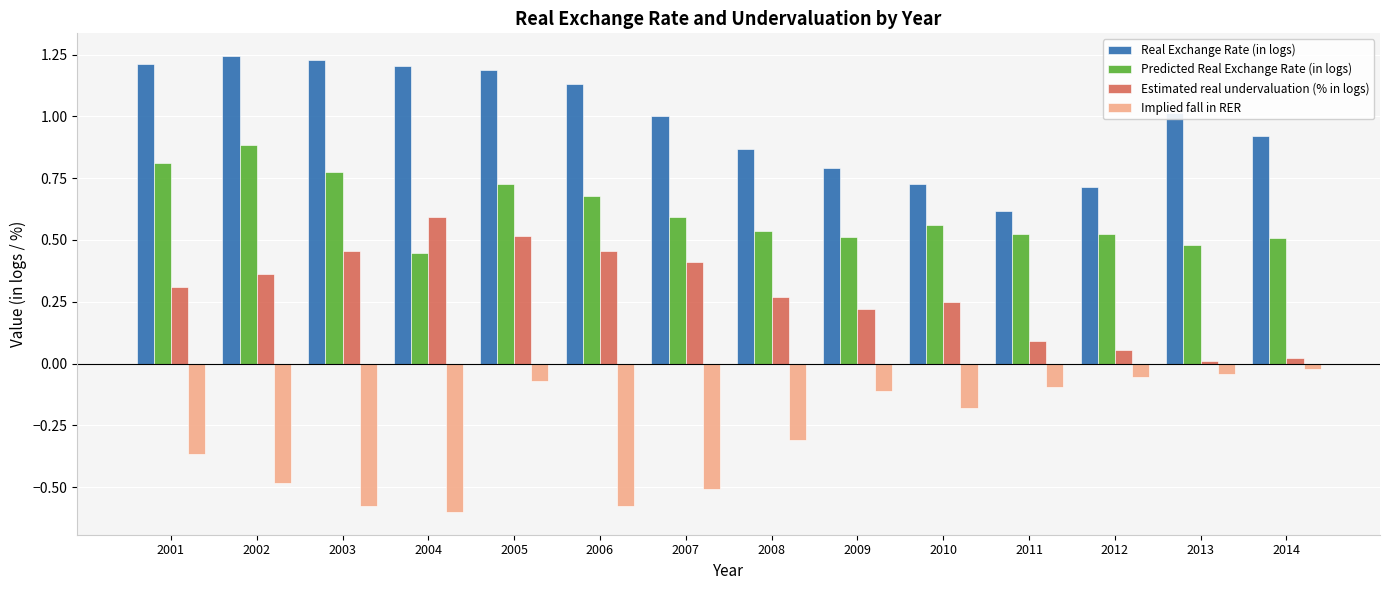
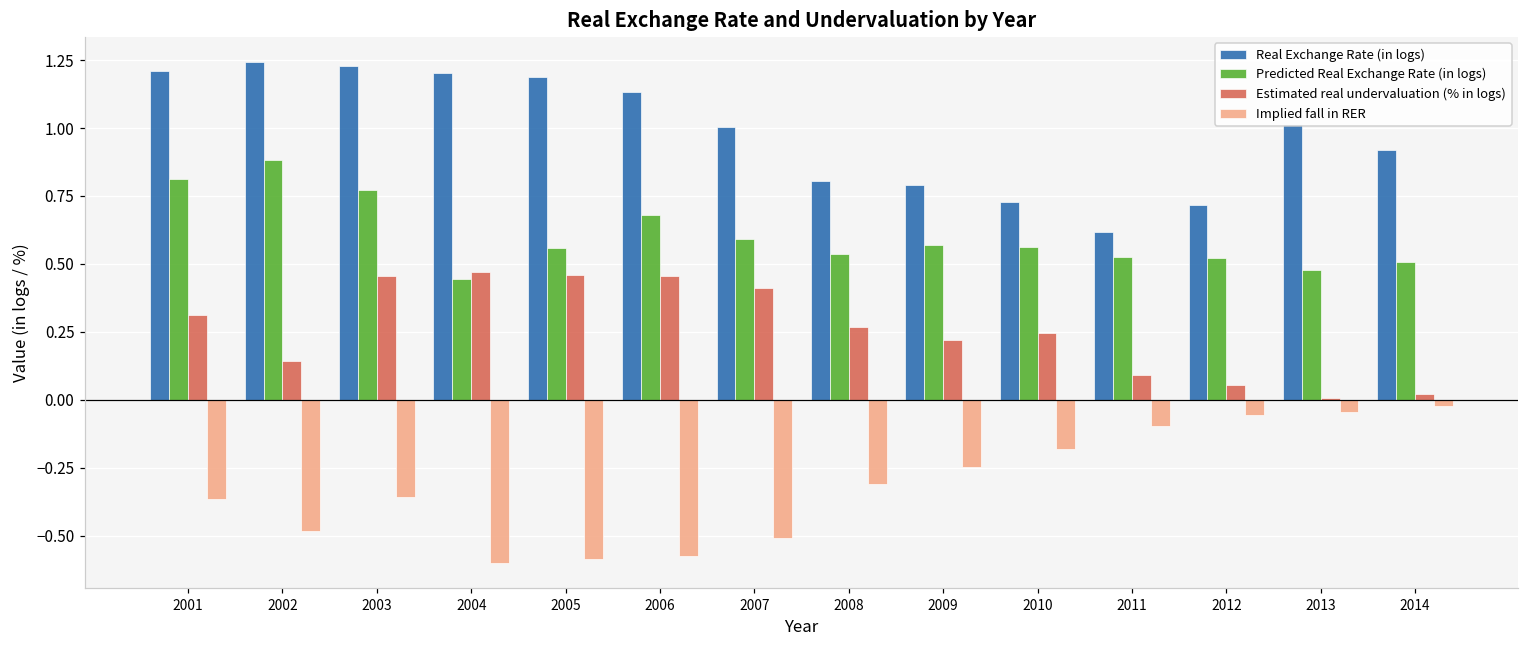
Estimated real undervaluation (% in logs), 2002: 0.36 -> 0.14
Implied fall in RER, 2003: -0.58 -> -0.36
Estimated real undervaluation (% in logs), 2004: 0.59 -> 0.47
Predicted Real Exchange Rate (in logs), 2005: 0.73 -> 0.56
Estimated real undervaluation (% in logs), 2005: 0.52 -> 0.46
Implied fall in RER, 2005: -0.07 -> -0.58
Real Exchange Rate (in logs), 2008: 0.87 -> 0.81
Predicted Real Exchange Rate (in logs), 2009: 0.51 -> 0.57
Implied fall in RER, 2009: -0.11 -> -0.25
